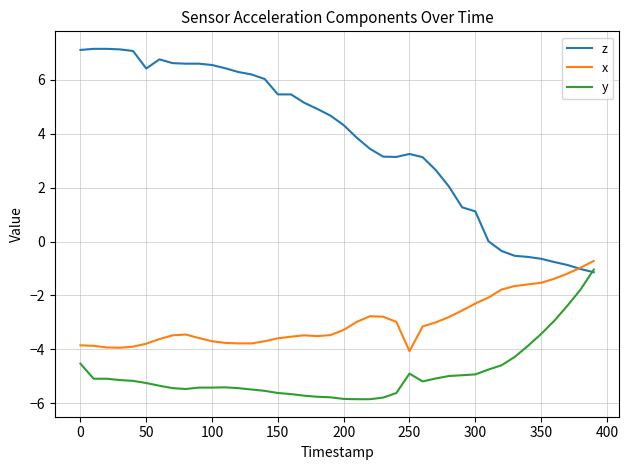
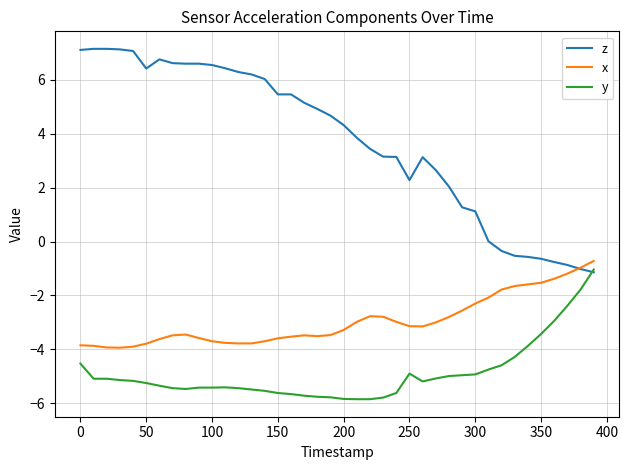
z, 250: 3.3 -> 2.3
x, 250: -4.1 -> -3.1
